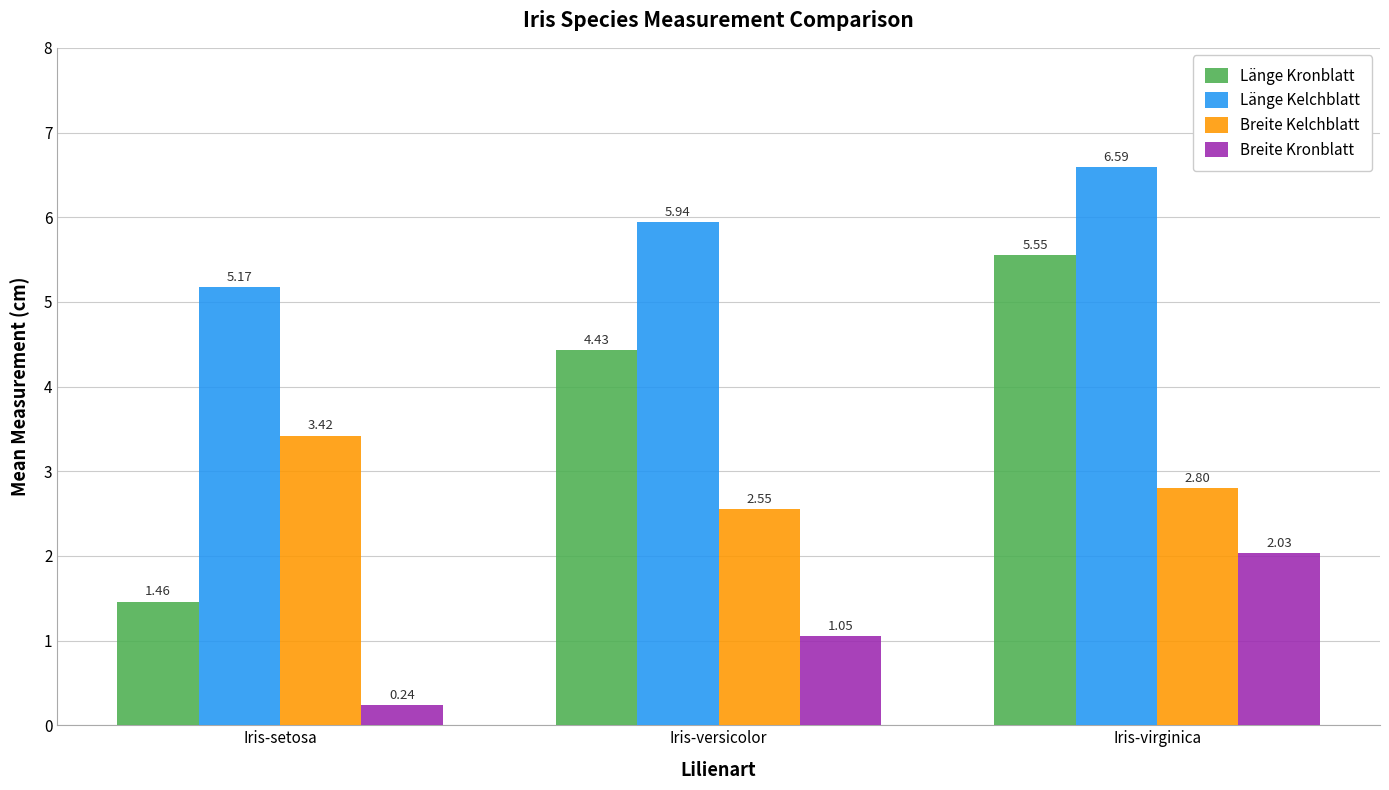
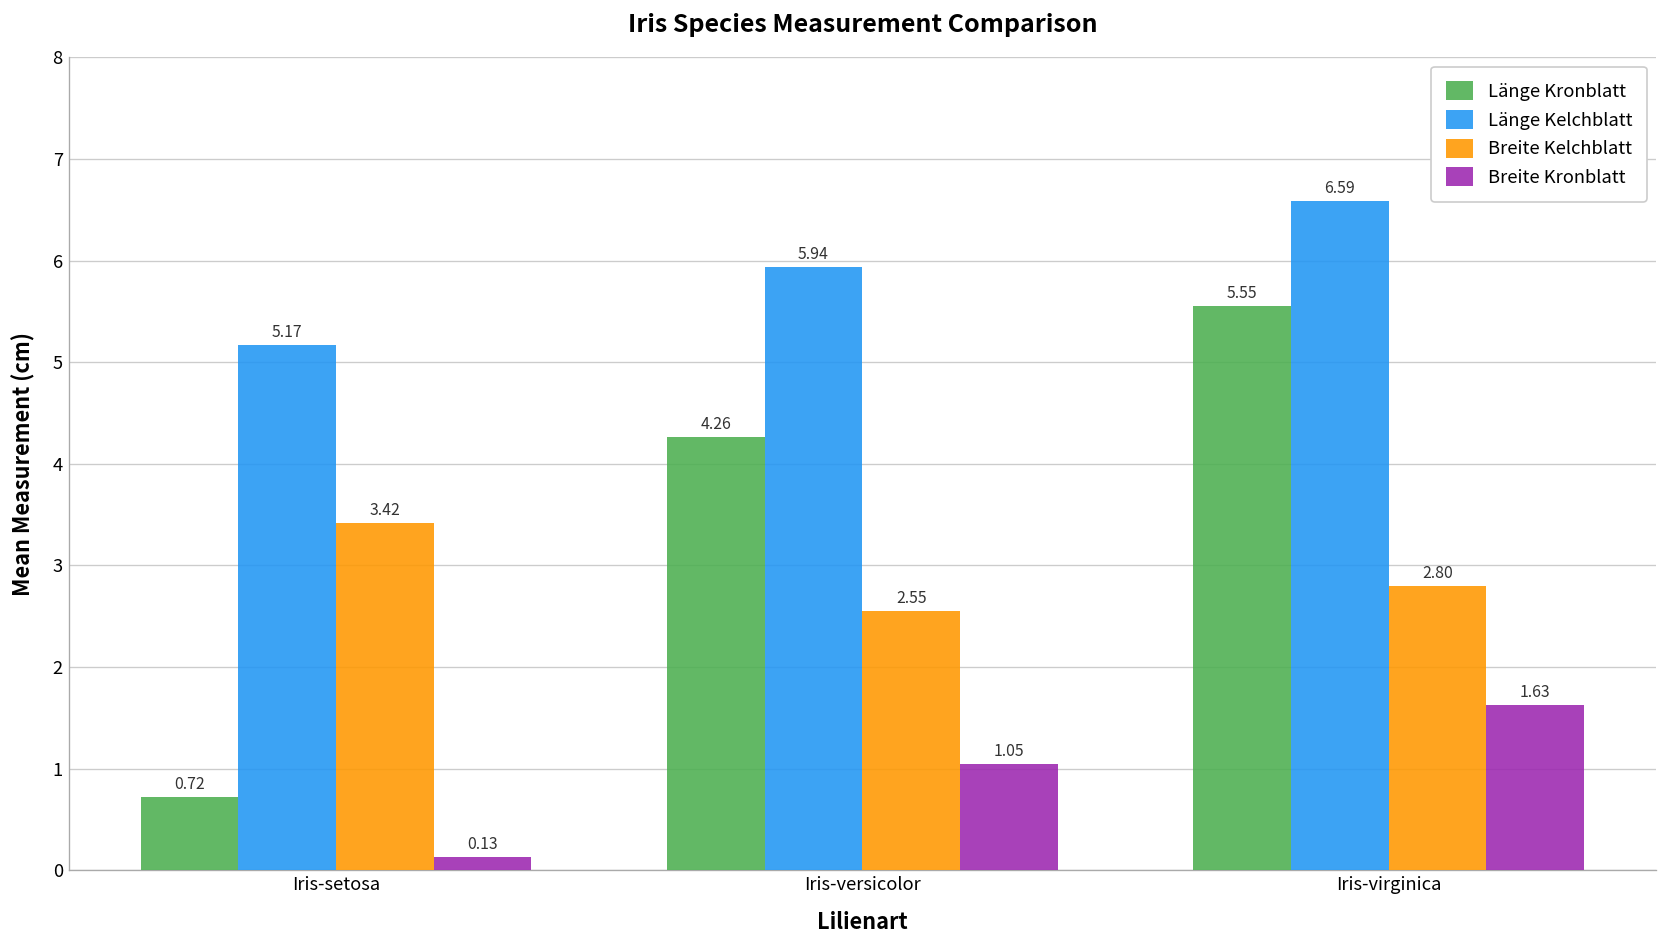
Länge Kronblatt, Iris-setosa: 1.46 -> 0.72
Breite Kronblatt, Iris-setosa: 0.24 -> 0.13
Länge Kronblatt, Iris-versicolor: 4.43 -> 4.26
Breite Kronblatt, Iris-virginica: 2.03 -> 1.63
